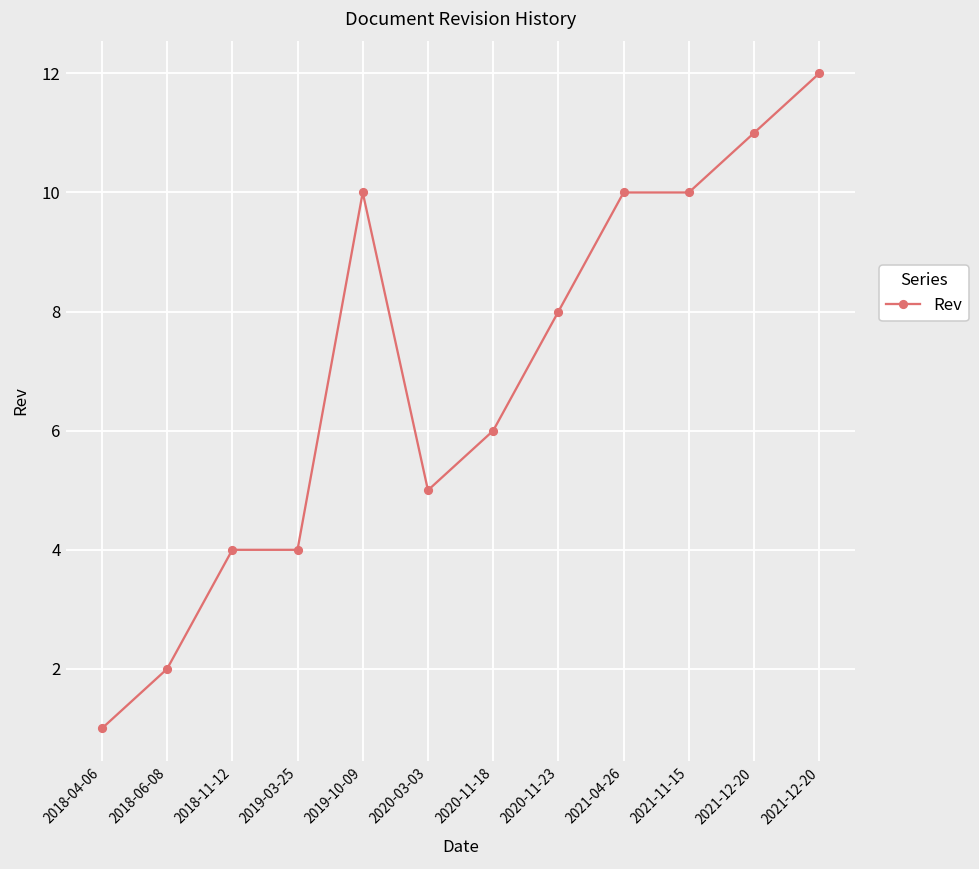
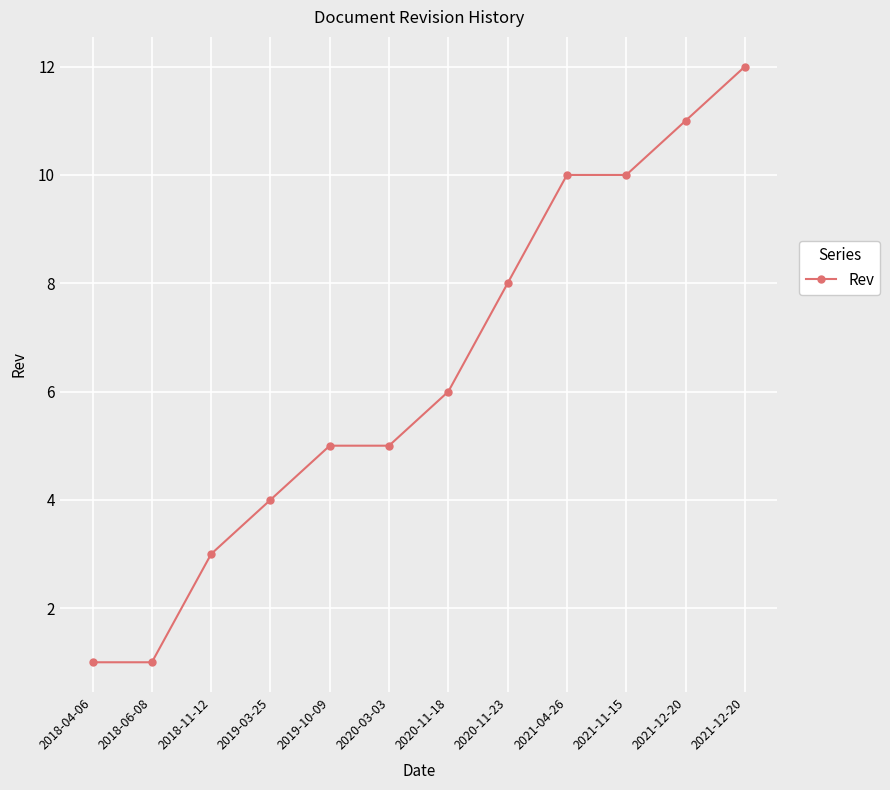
2018-06-08: 2 -> 1
2018-11-12: 4 -> 3
2019-10-09: 10 -> 5
